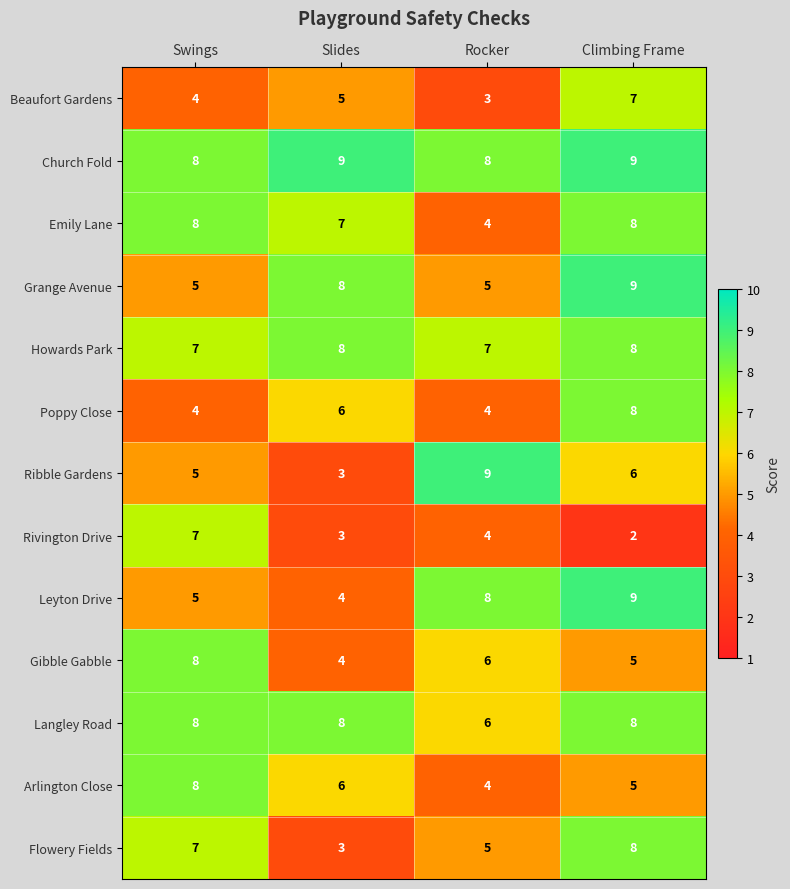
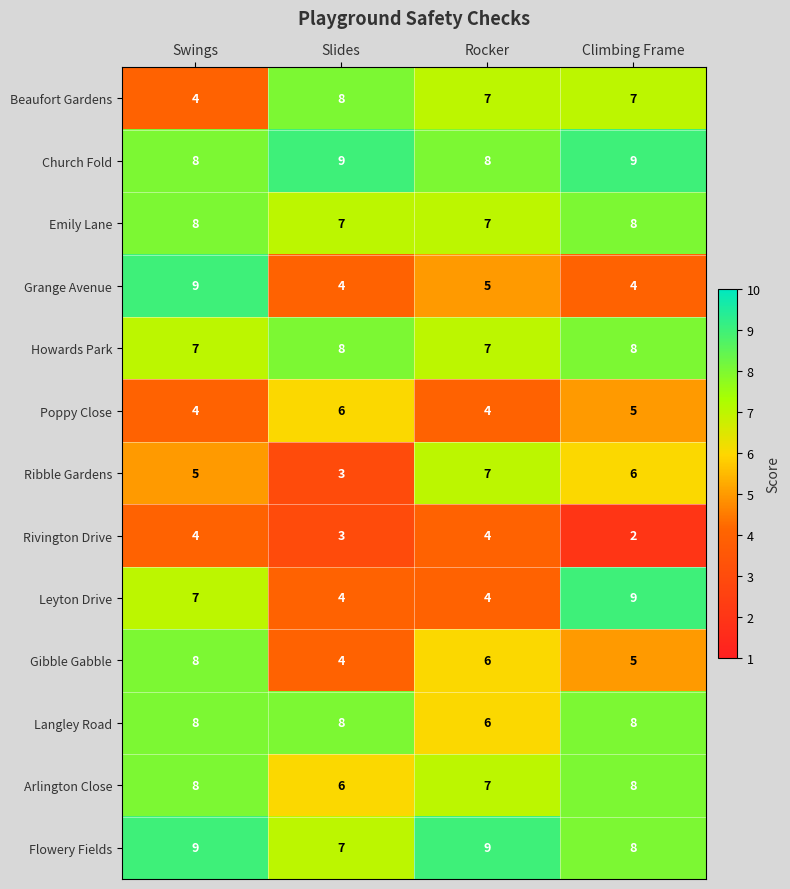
Beaufort Gardens, Slides: 5 -> 8
Beaufort Gardens, Rocker: 3 -> 7
Emily Lane, Rocker: 4 -> 7
Grange Avenue, Swings: 5 -> 9
Grange Avenue, Slides: 8 -> 4
Grange Avenue, Climbing Frame: 9 -> 4
Poppy Close, Climbing Frame: 8 -> 5
Ribble Gardens, Rocker: 9 -> 7
Rivington Drive, Swings: 7 -> 4
Leyton Drive, Swings: 5 -> 7
Leyton Drive, Rocker: 8 -> 4
Arlington Close, Rocker: 4 -> 7
Arlington Close, Climbing Frame: 5 -> 8
Flowery Fields, Swings: 7 -> 9
Flowery Fields, Slides: 3 -> 7
Flowery Fields, Rocker: 5 -> 9
